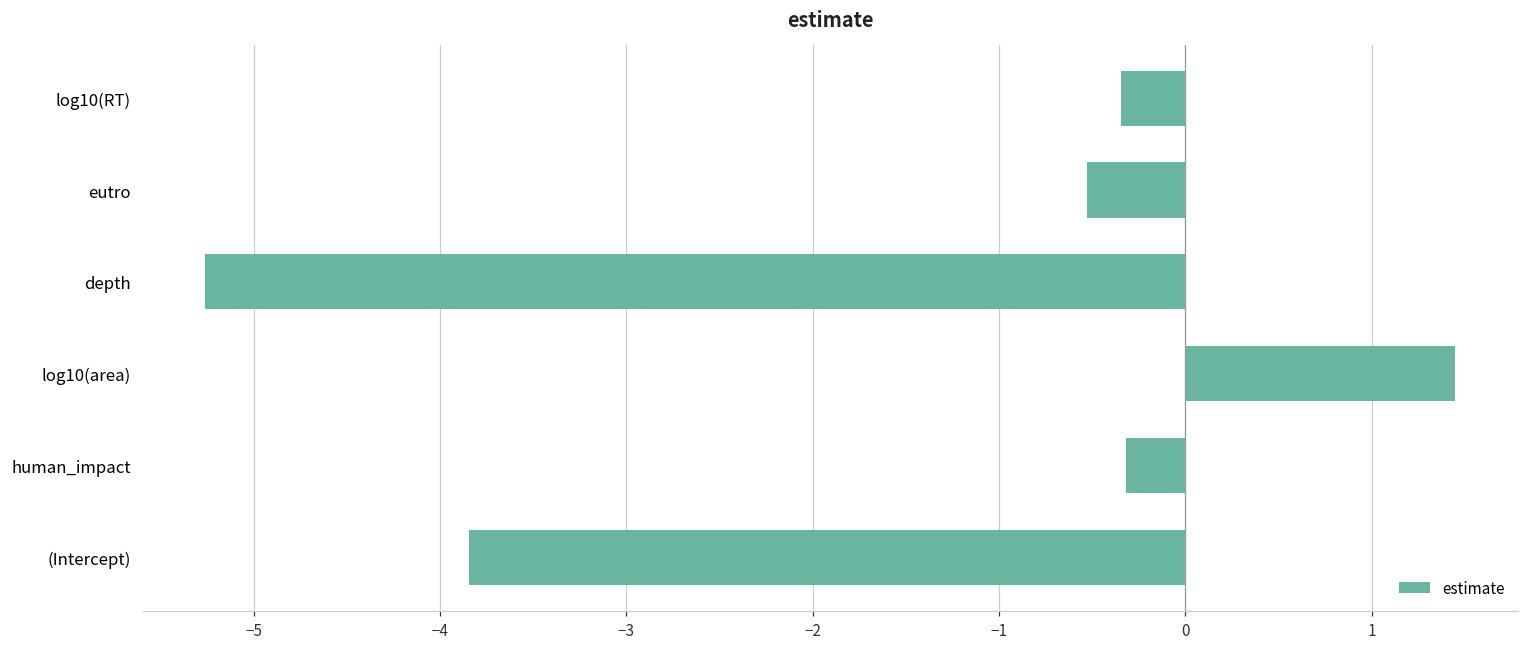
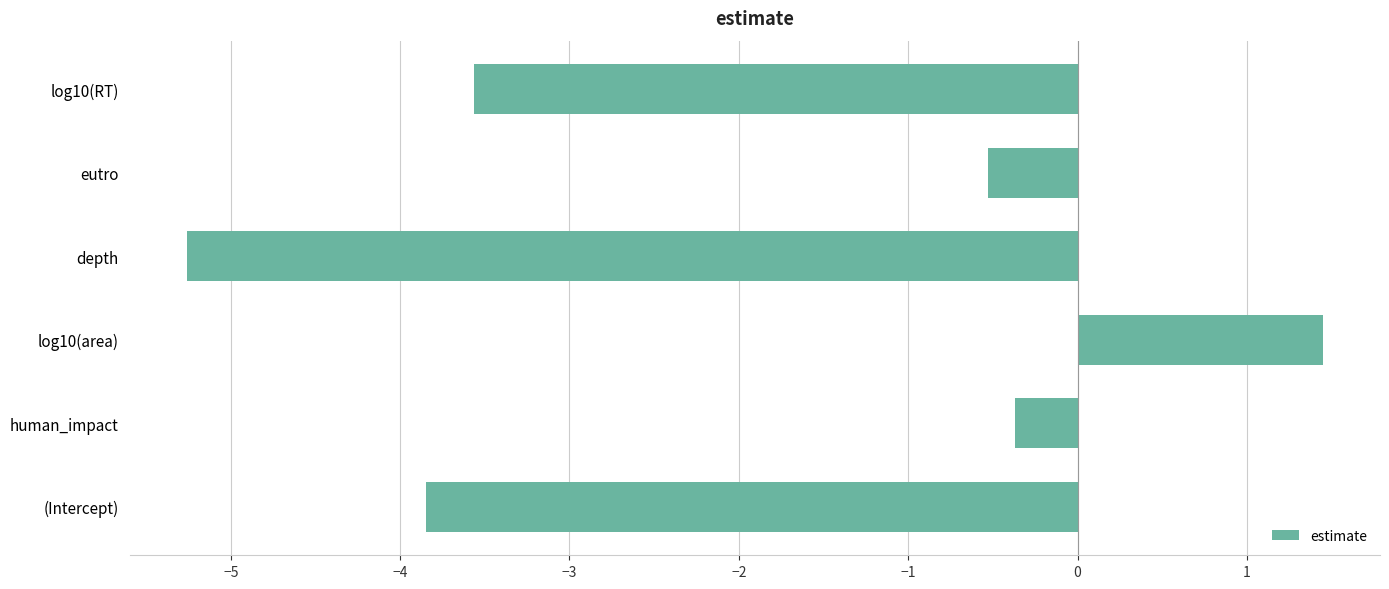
log10(RT): -0.34 -> -3.56
human_impact: -0.32 -> -0.37
